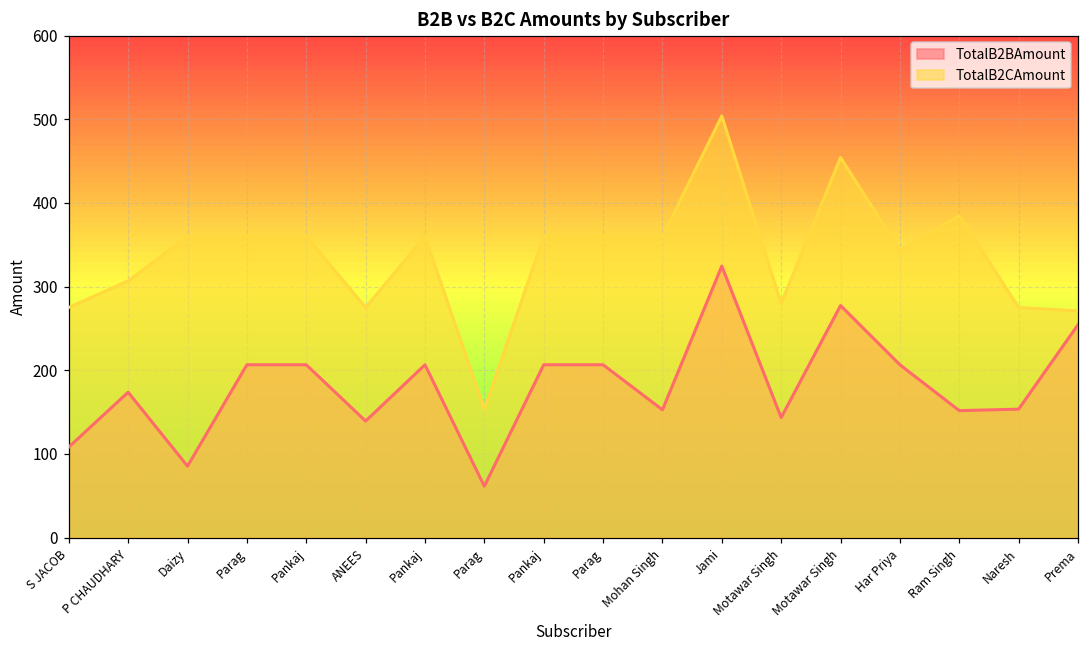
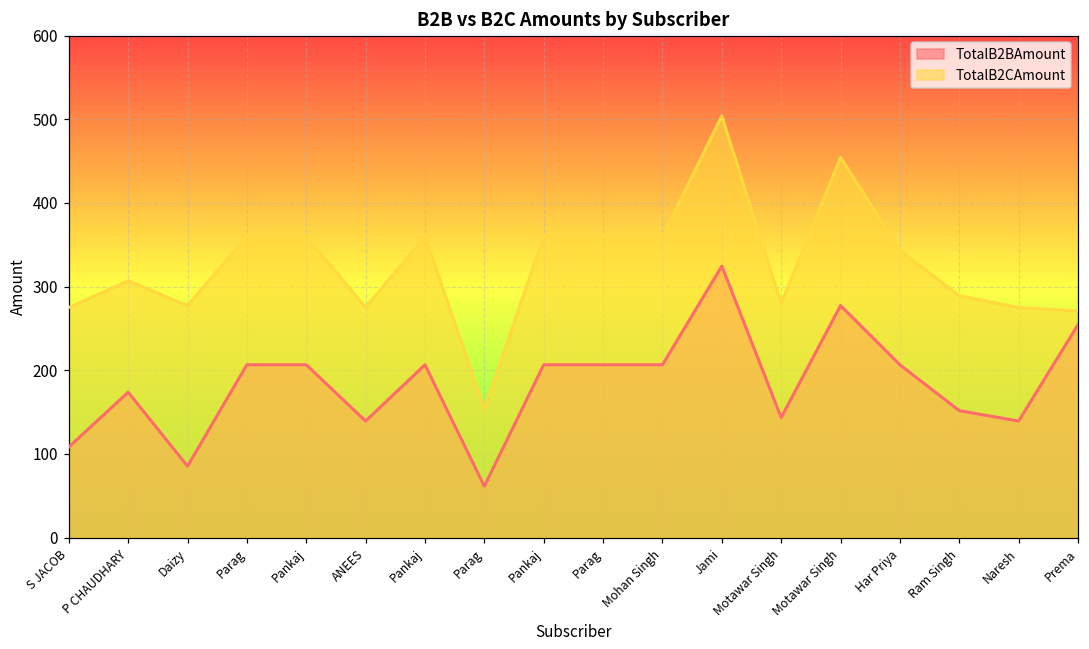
TotalB2CAmount, Daizy: 360 -> 280
TotalB2BAmount, Mohan Singh: 150 -> 210
TotalB2CAmount, Ram Singh: 380 -> 290
TotalB2BAmount, Naresh: 150 -> 140
